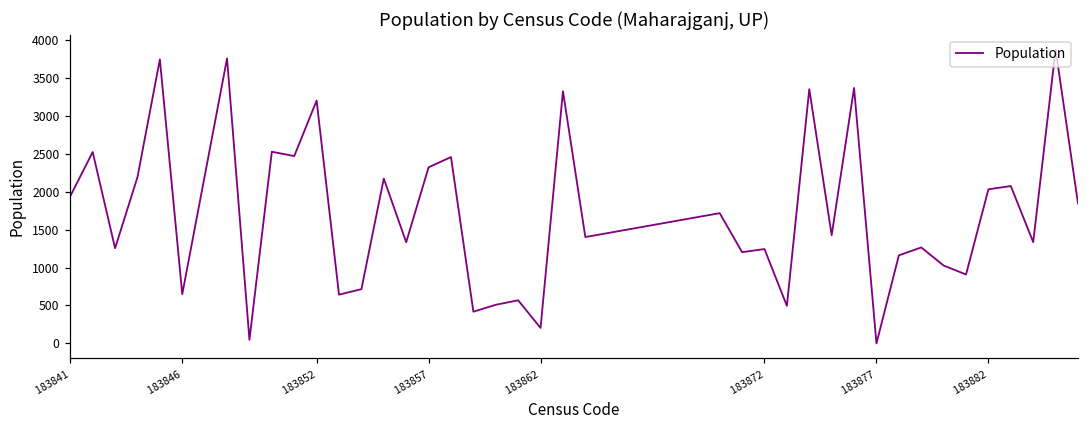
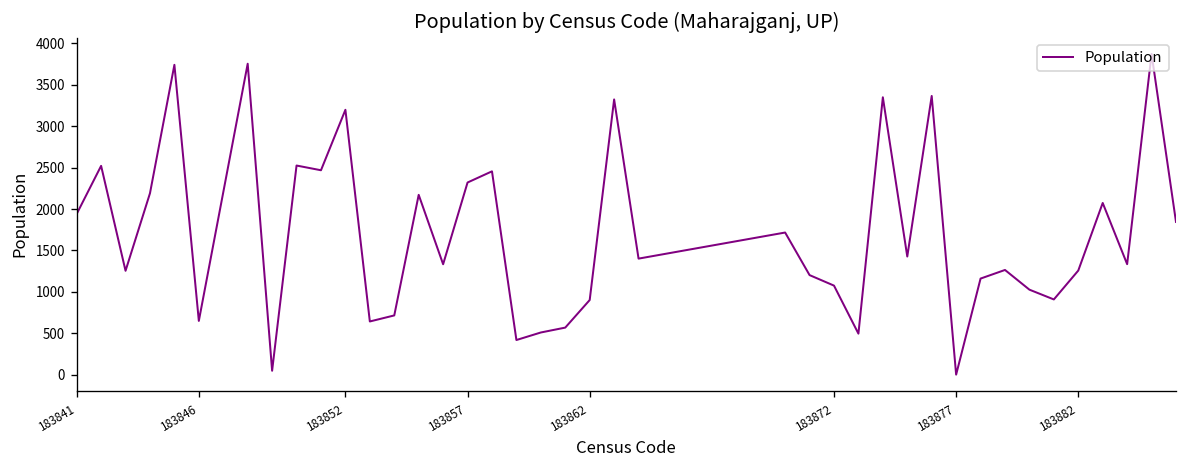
183862: 200 -> 900
183872: 1200 -> 1100
183882: 2000 -> 1300
